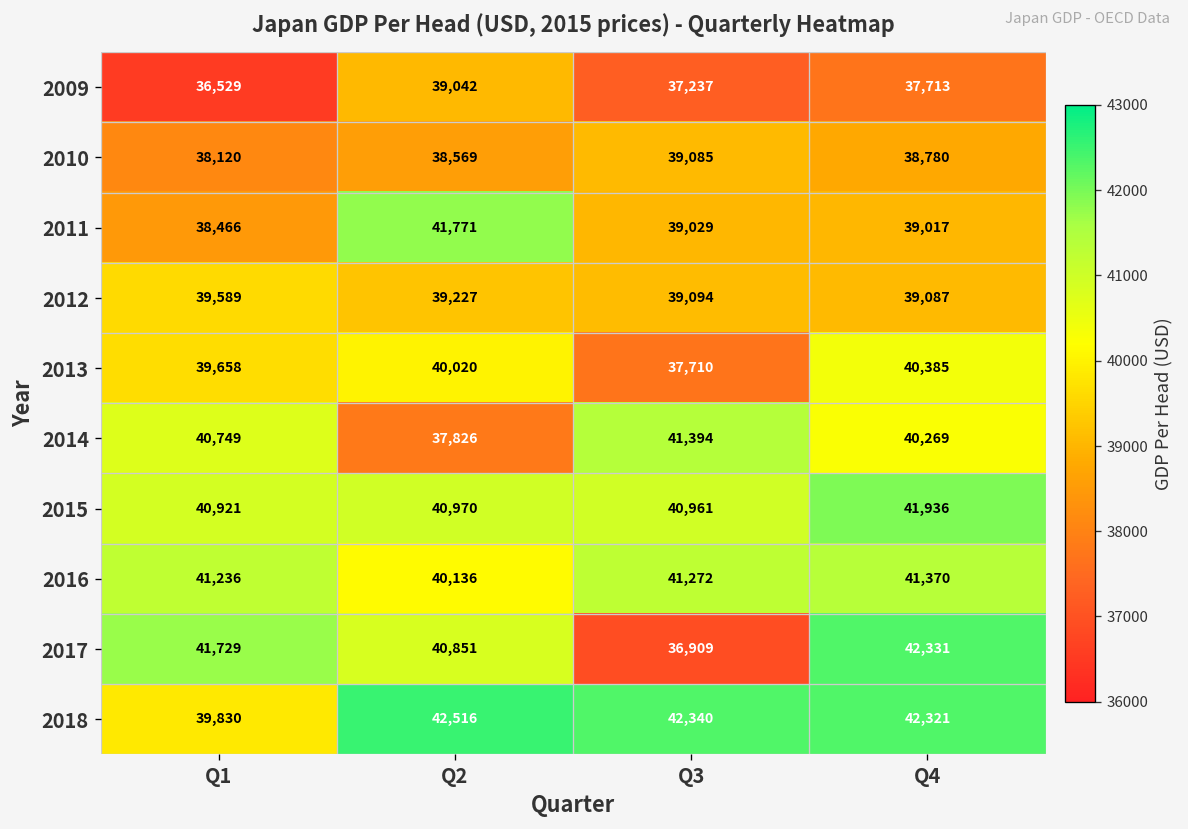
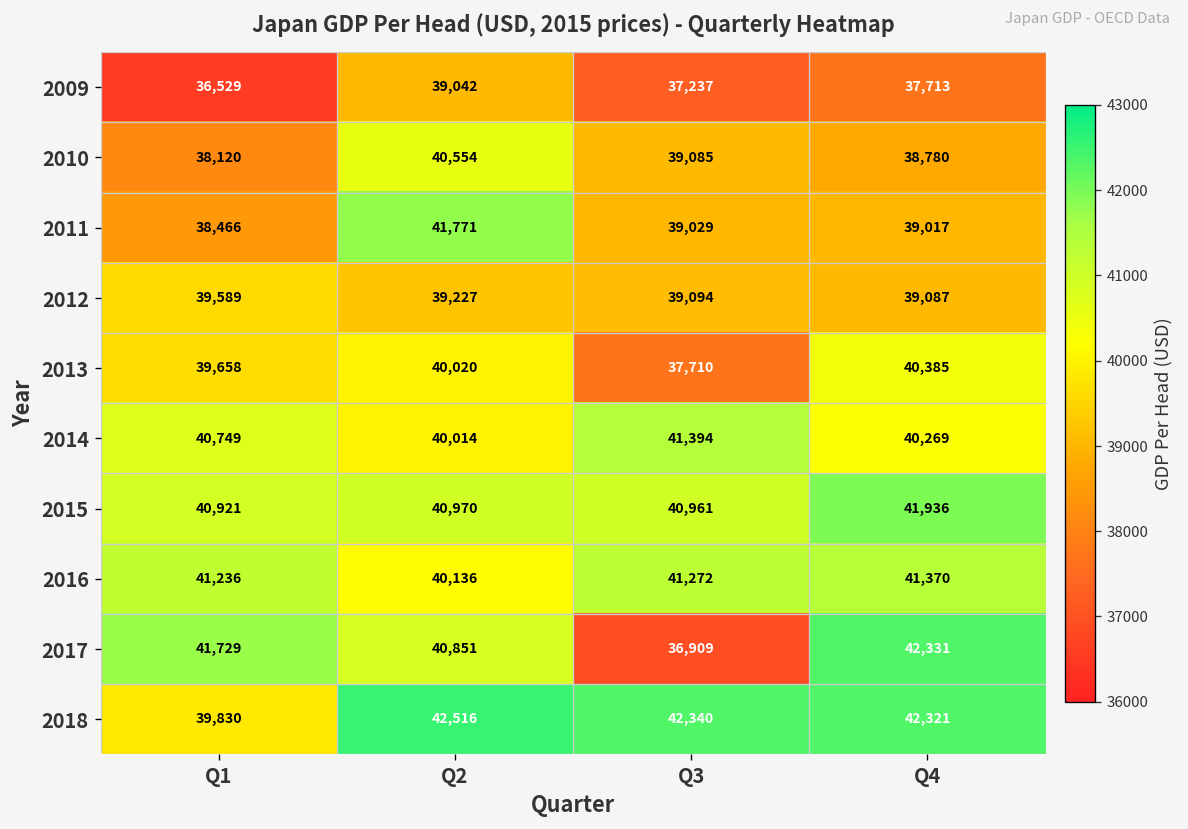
2010, Q2: 38,569 -> 40,554
2014, Q2: 37,826 -> 40,014
